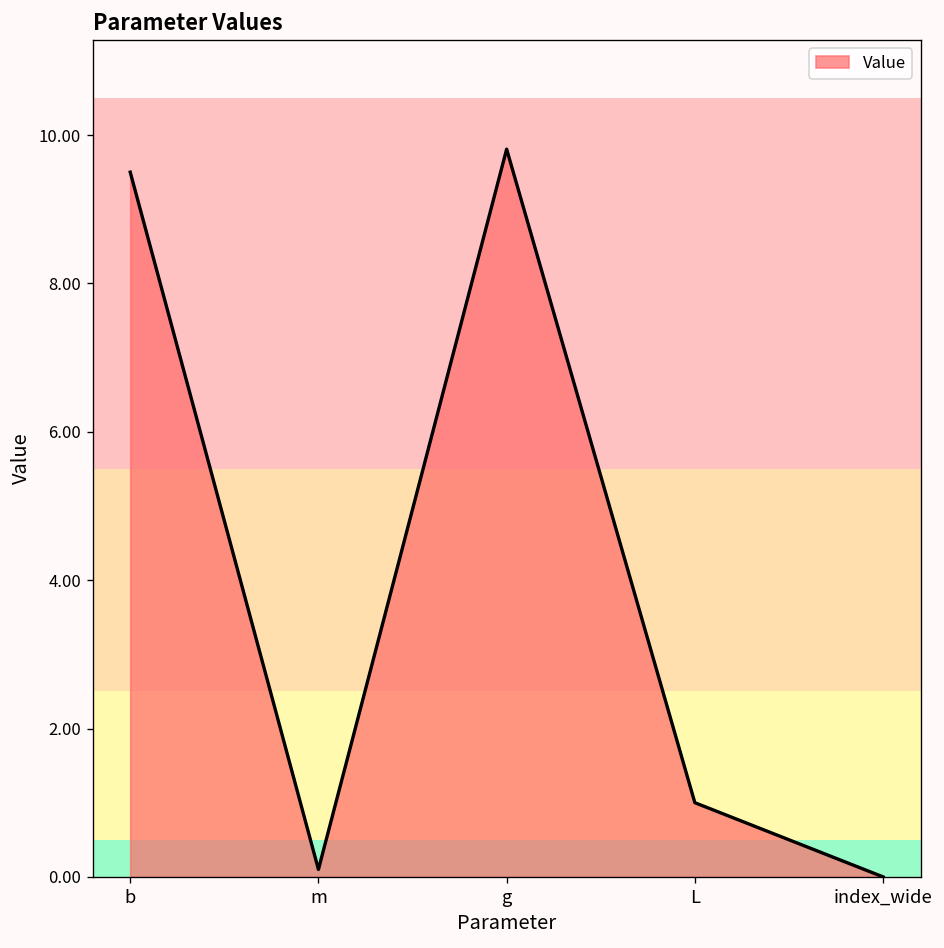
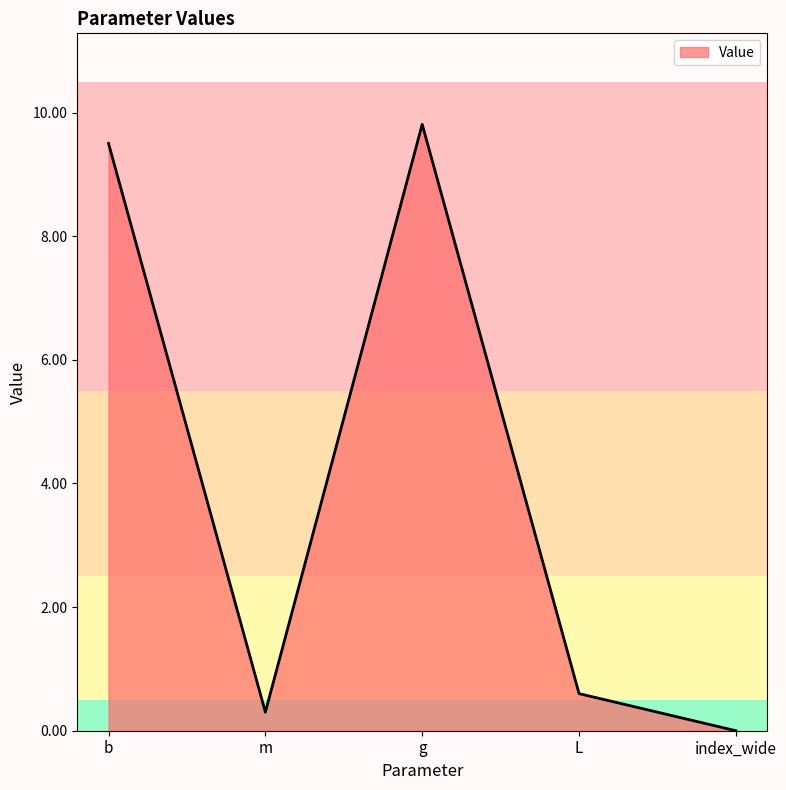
m: 0.1 -> 0.3
L: 1.0 -> 0.6
